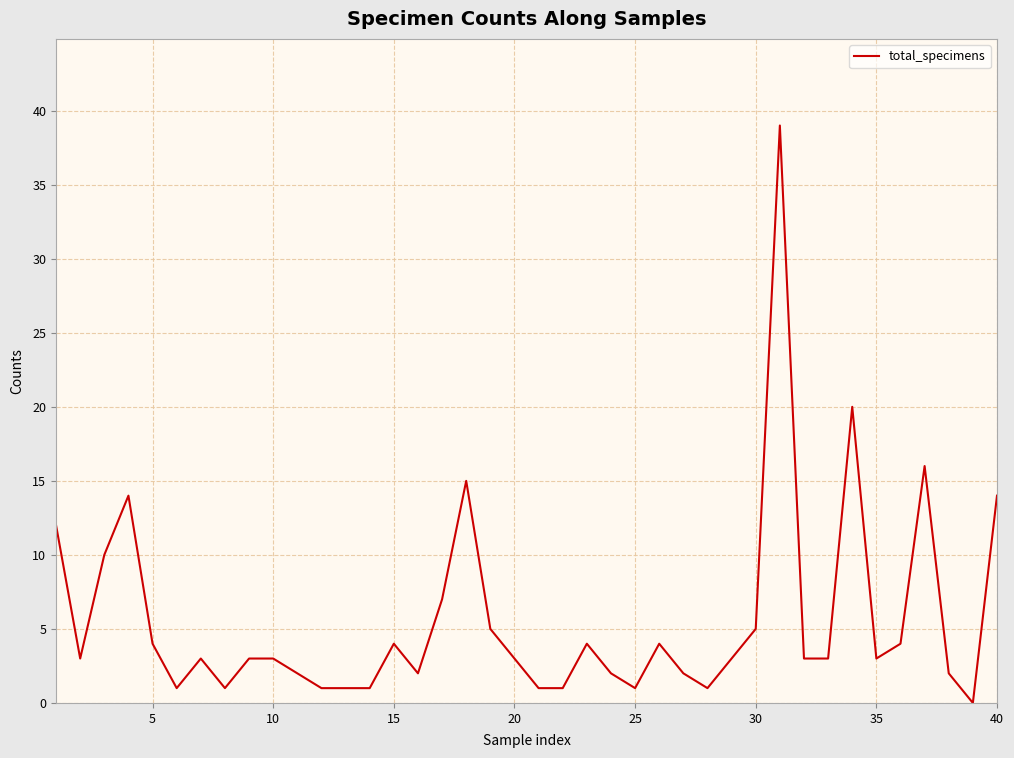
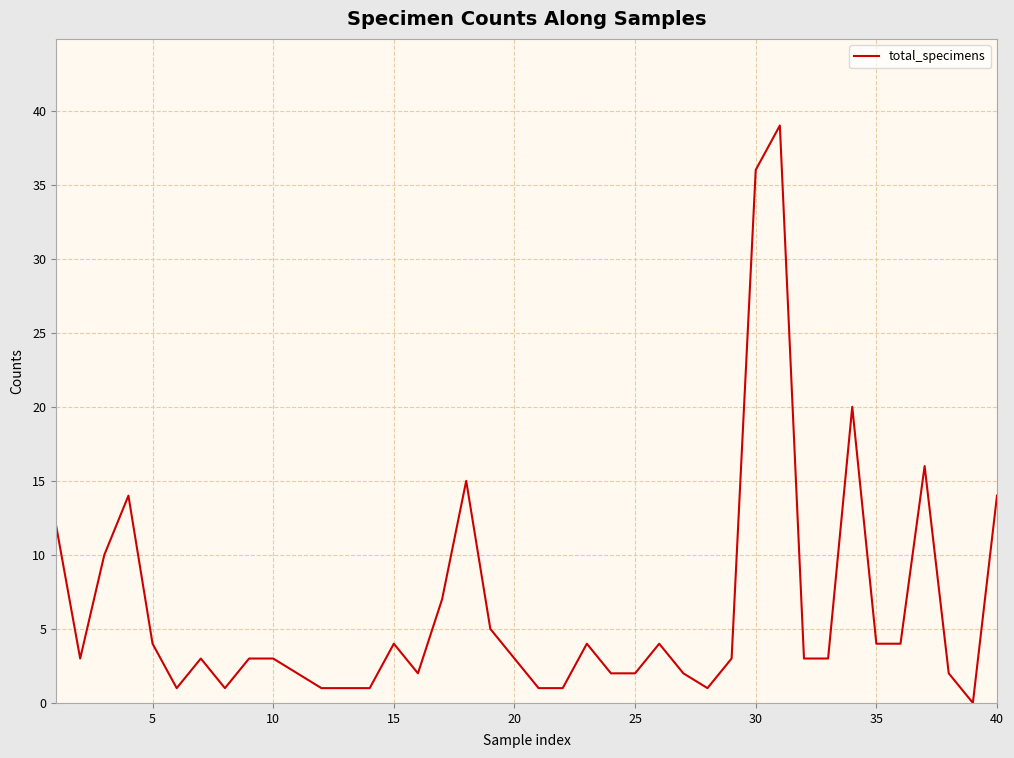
25: 1 -> 2
30: 5 -> 36
35: 3 -> 4
